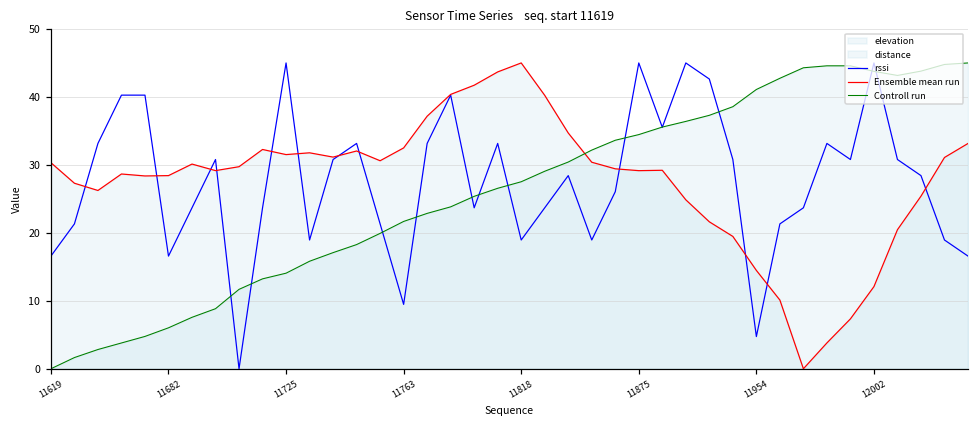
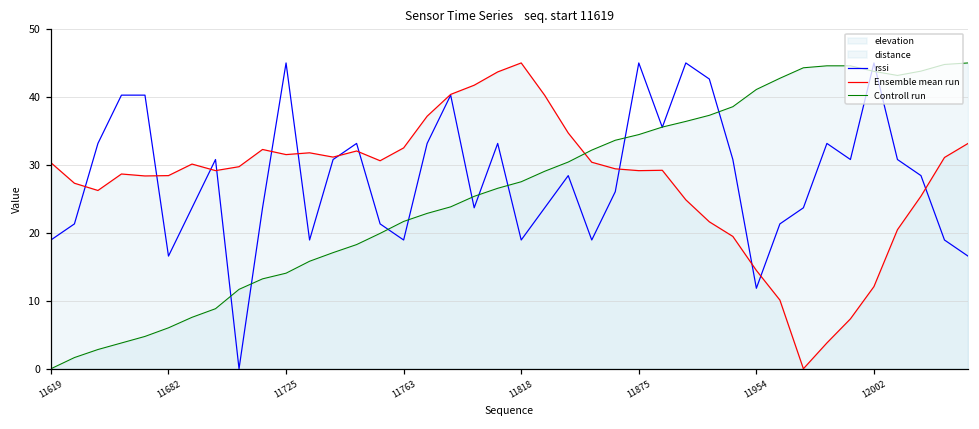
rssi, 11619: 17 -> 19
rssi, 11763: 9 -> 19
rssi, 11954: 5 -> 12
